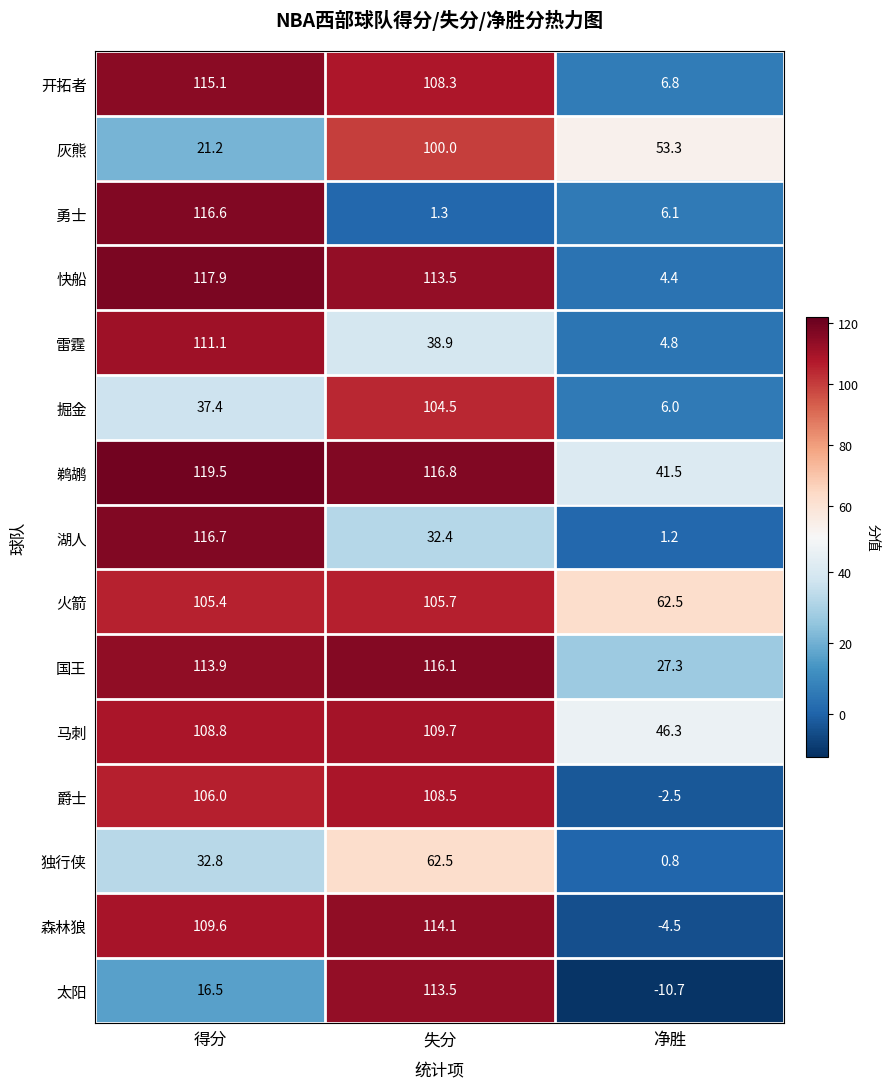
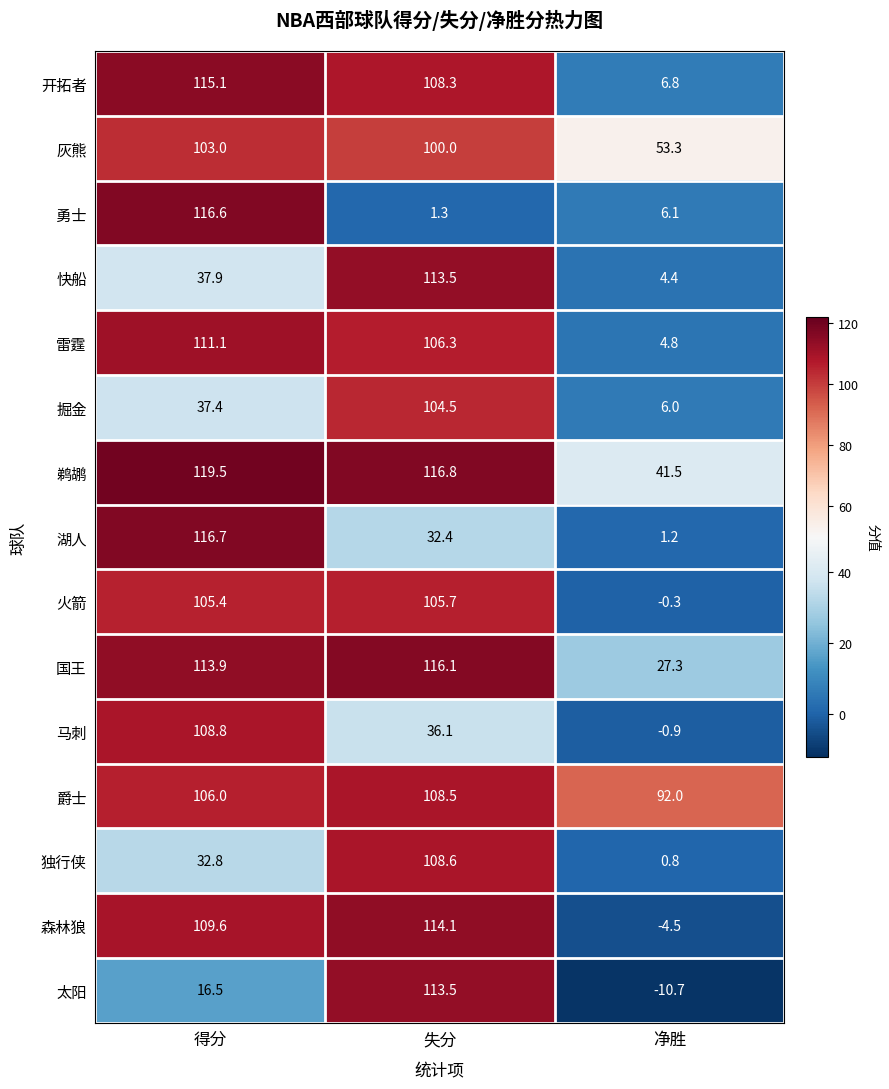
灰熊, 得分: 21.2 -> 103.0
快船, 得分: 117.9 -> 37.9
雷霆, 失分: 38.9 -> 106.3
火箭, 净胜: 62.5 -> -0.3
马刺, 失分: 109.7 -> 36.1
马刺, 净胜: 46.3 -> -0.9
爵士, 净胜: -2.5 -> 92.0
独行侠, 失分: 62.5 -> 108.6
